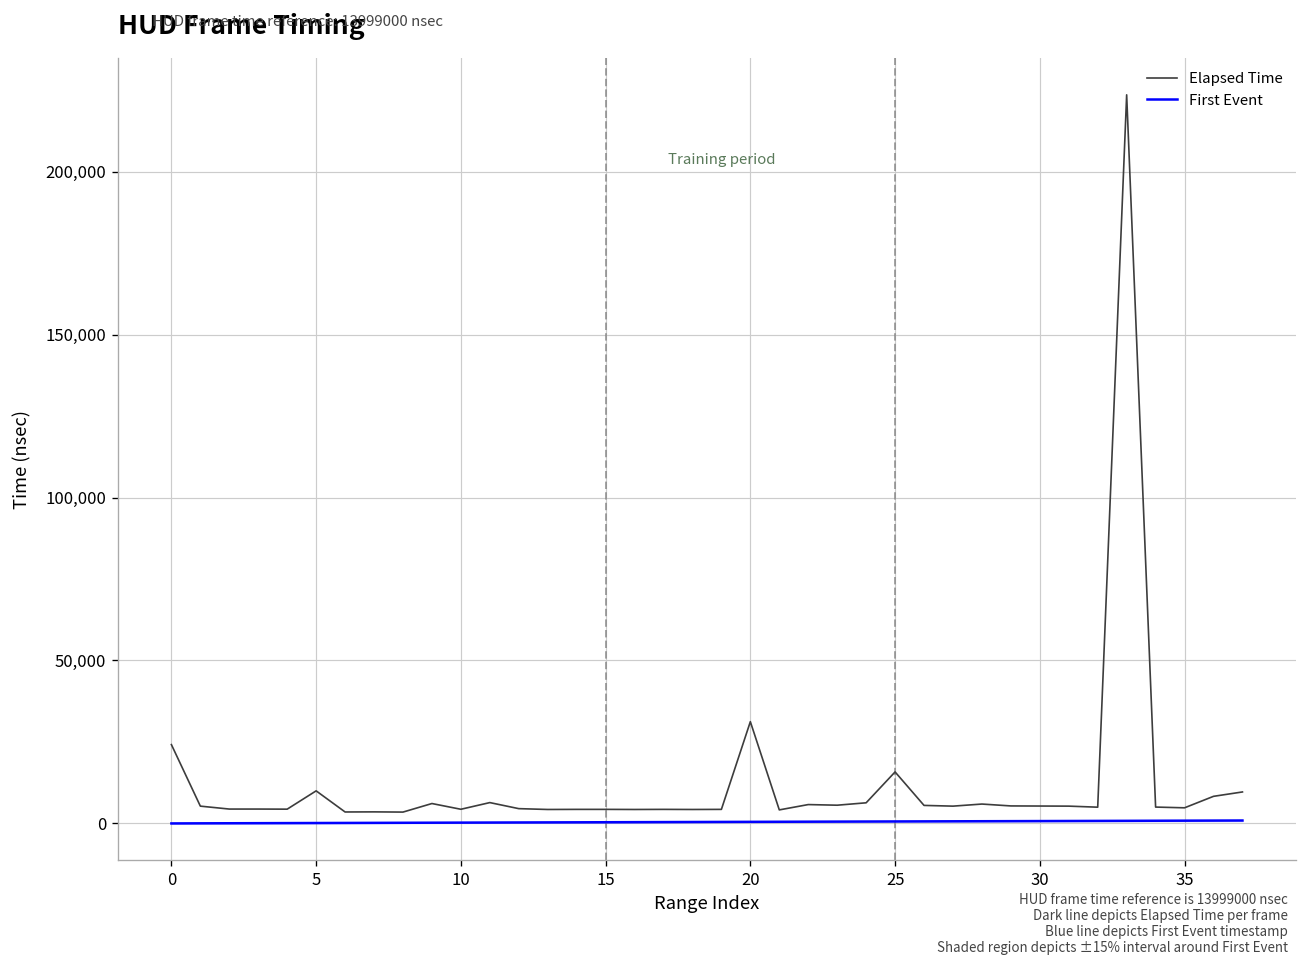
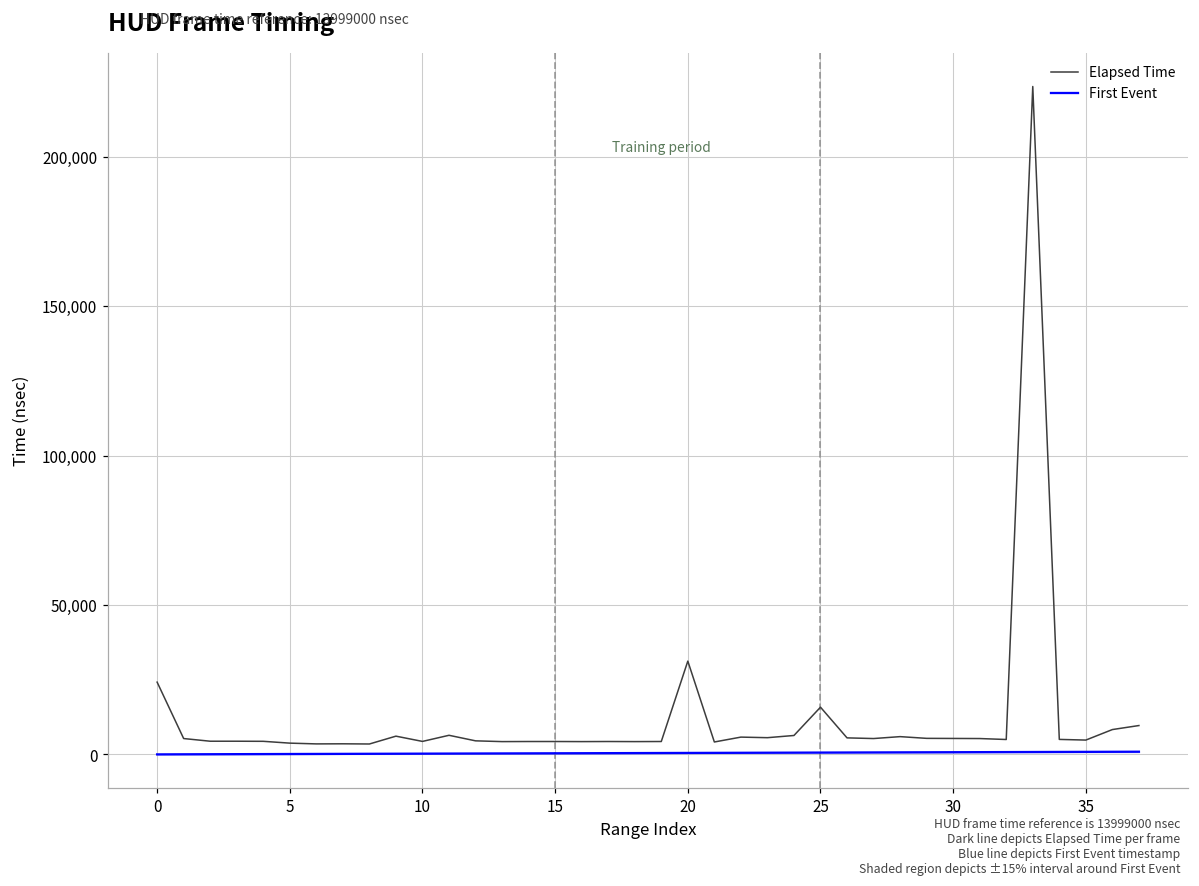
Elapsed Time, 5: 10,000 -> 4,000
